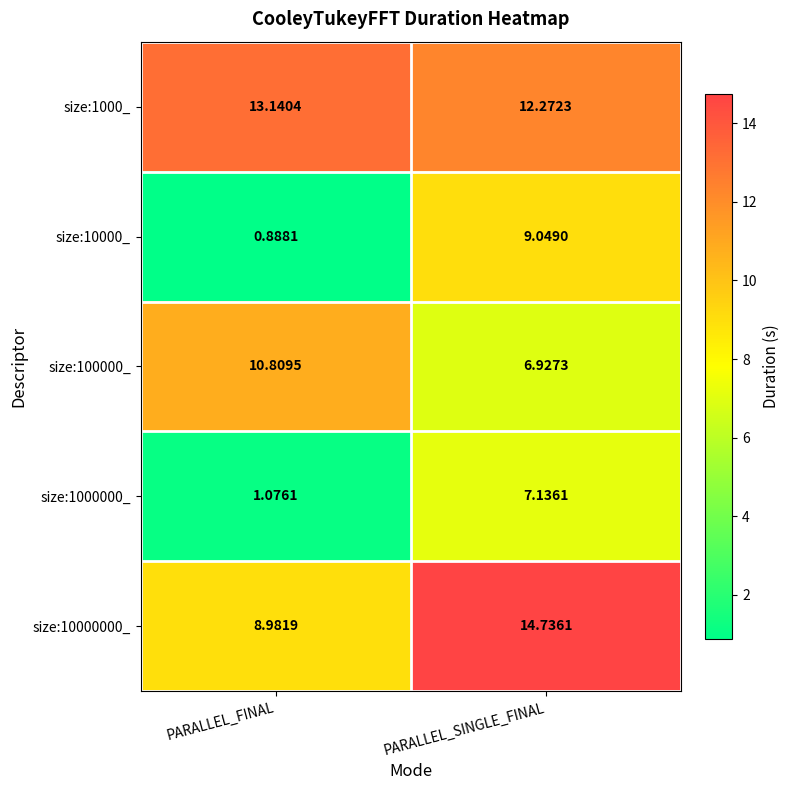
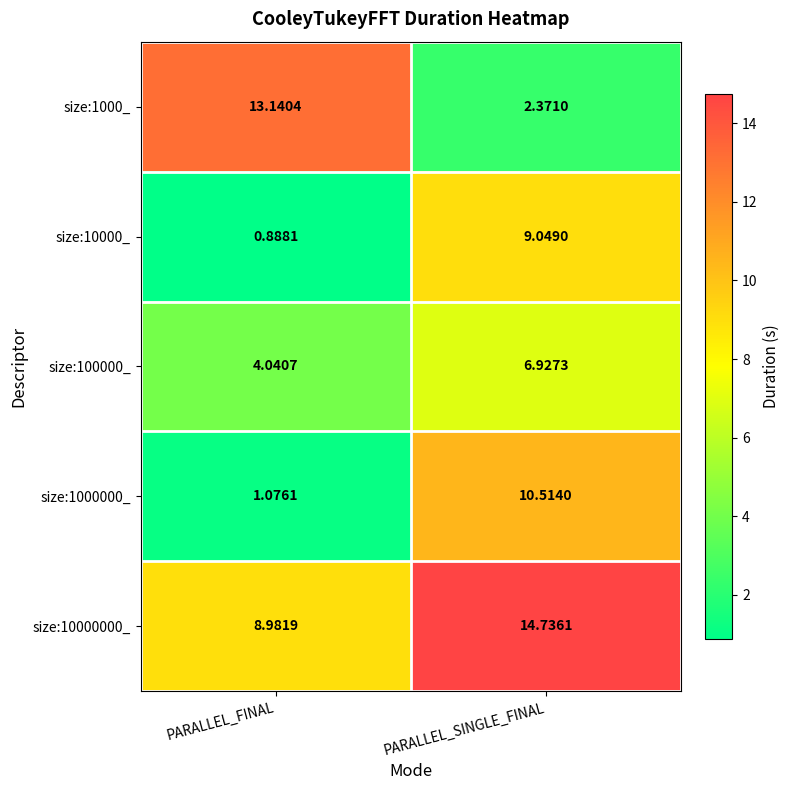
size:1000_, PARALLEL_SINGLE_FINAL: 12.2723 -> 2.3710
size:100000_, PARALLEL_FINAL: 10.8095 -> 4.0407
size:1000000_, PARALLEL_SINGLE_FINAL: 7.1361 -> 10.5140
